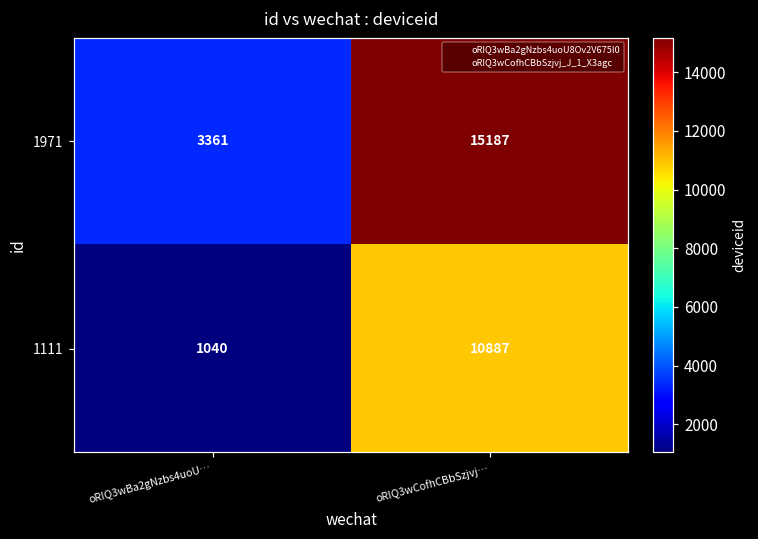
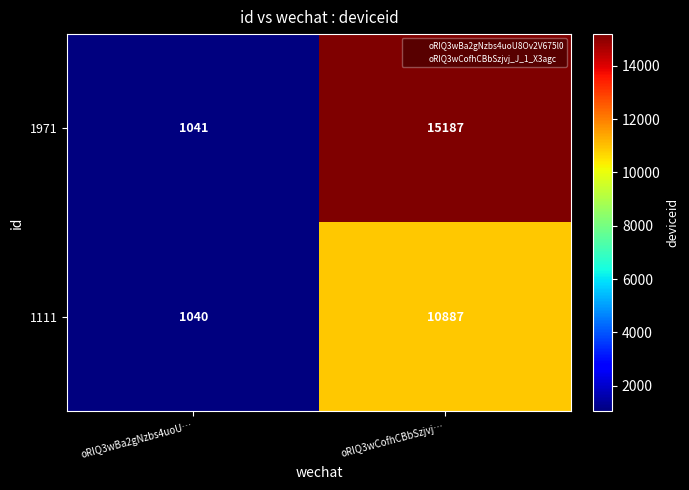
1971, oRIQ3wBa2gNzbs4uoU…: 3361 -> 1041
